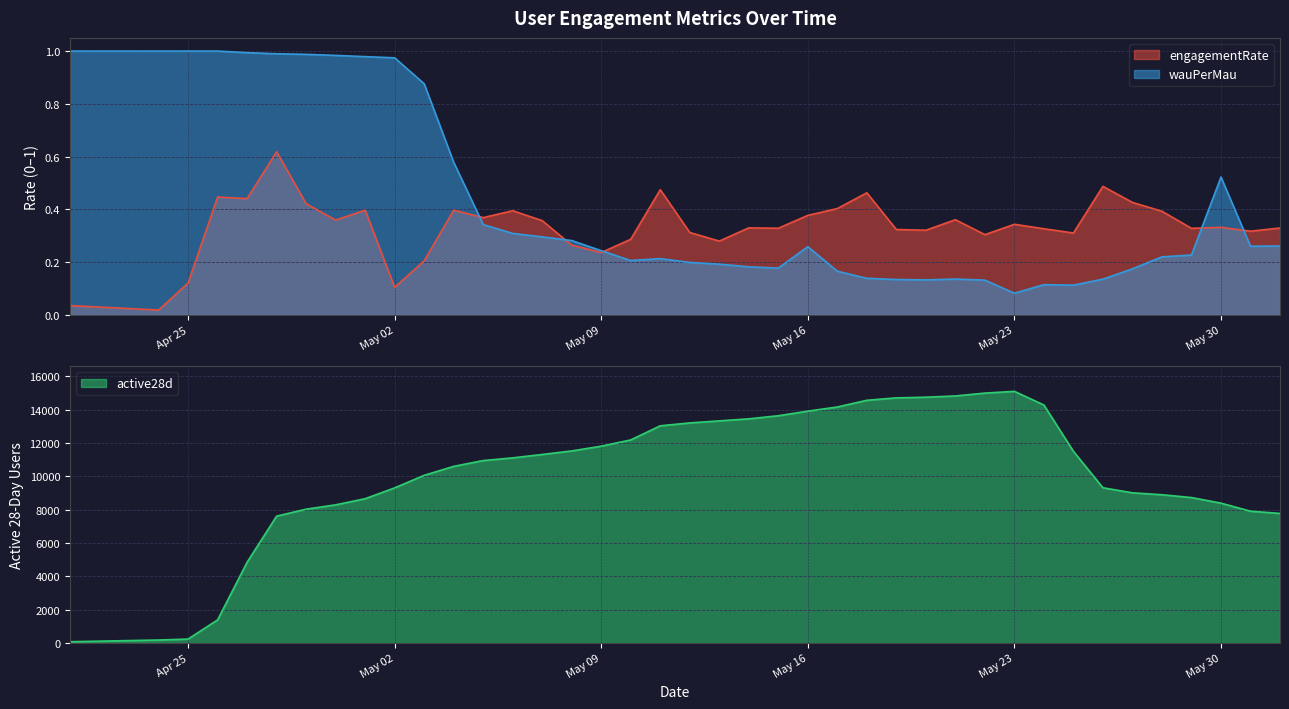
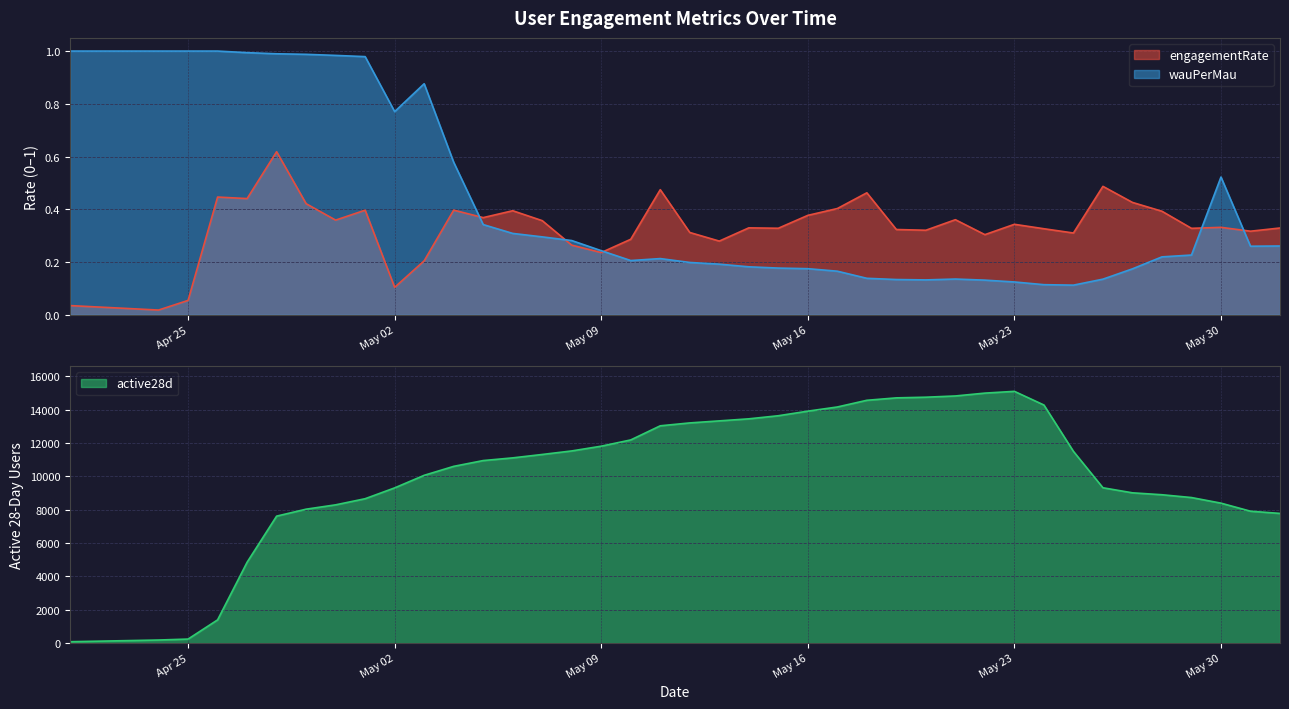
User Engagement Metrics Over Time, engagementRate, Apr 25: 0.12 -> 0.05
User Engagement Metrics Over Time, wauPerMau, May 02: 0.97 -> 0.77
User Engagement Metrics Over Time, wauPerMau, May 16: 0.26 -> 0.18
User Engagement Metrics Over Time, wauPerMau, May 23: 0.08 -> 0.12
